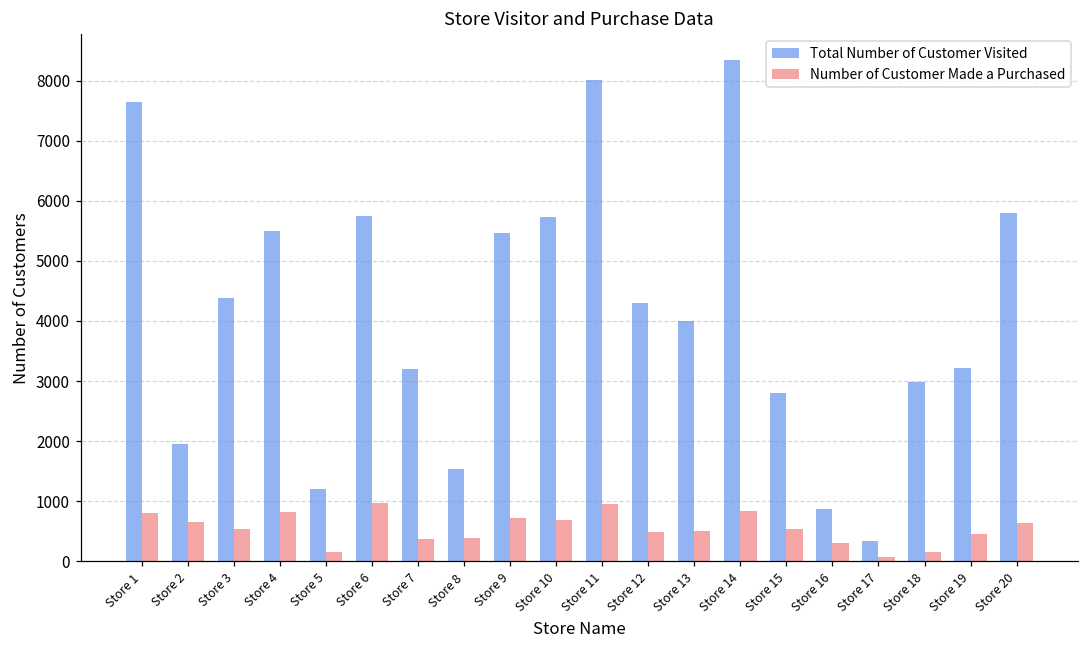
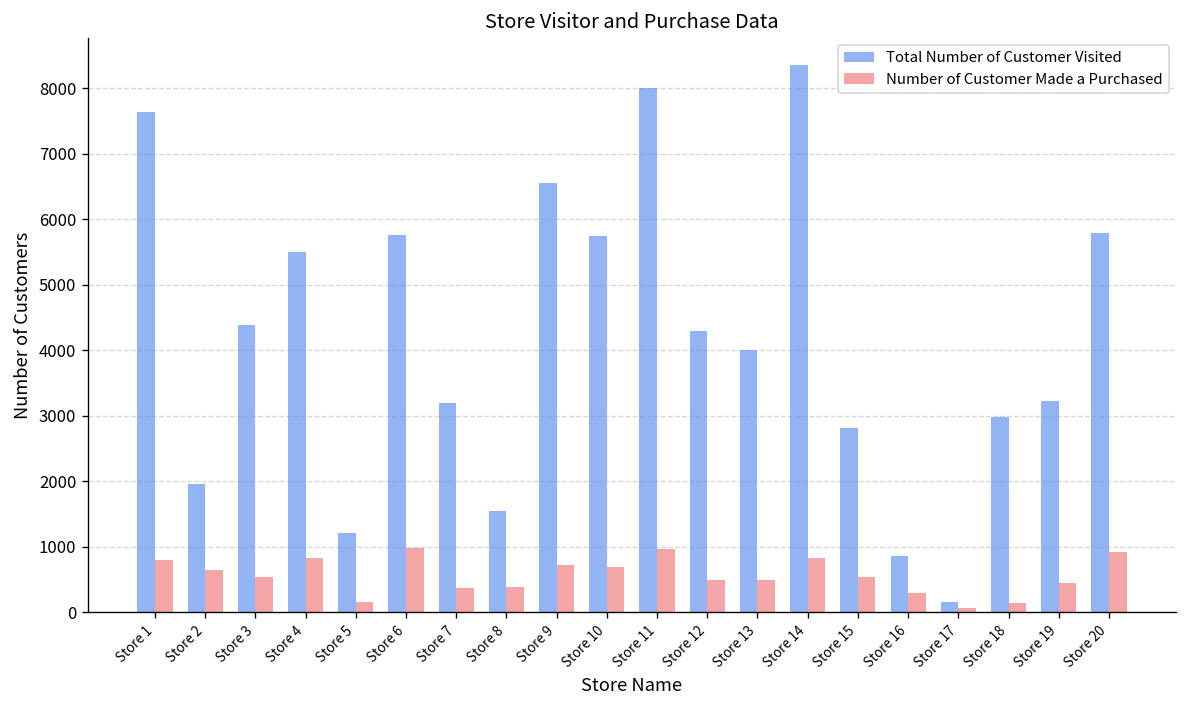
Total Number of Customer Visited, Store 9: 5500 -> 6600
Total Number of Customer Visited, Store 17: 300 -> 200
Number of Customer Made a Purchased, Store 20: 600 -> 900
